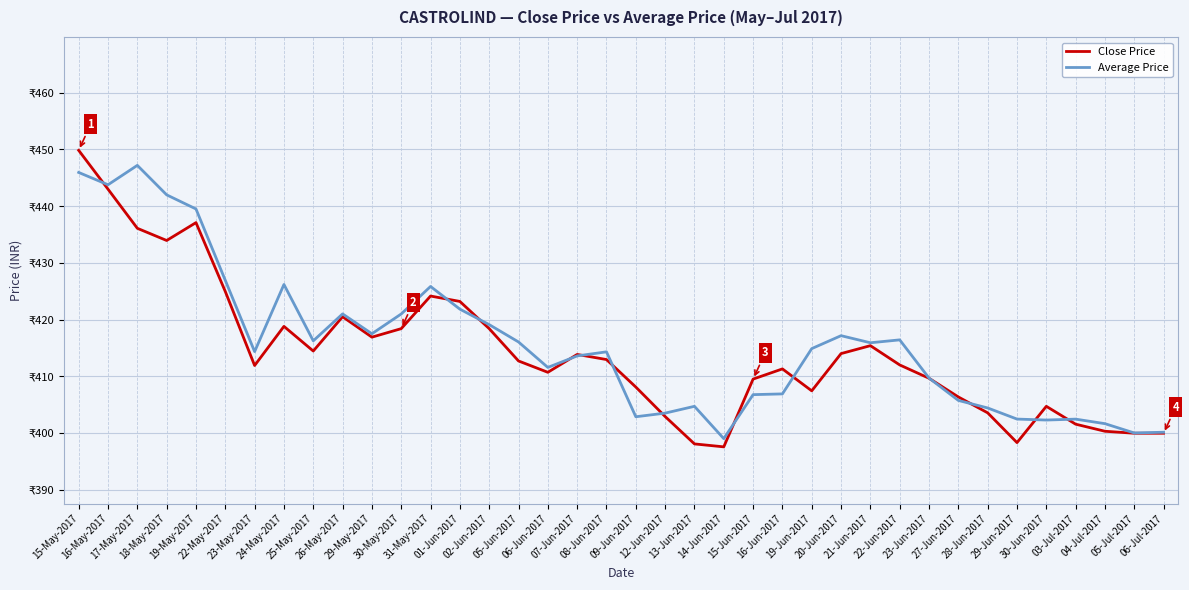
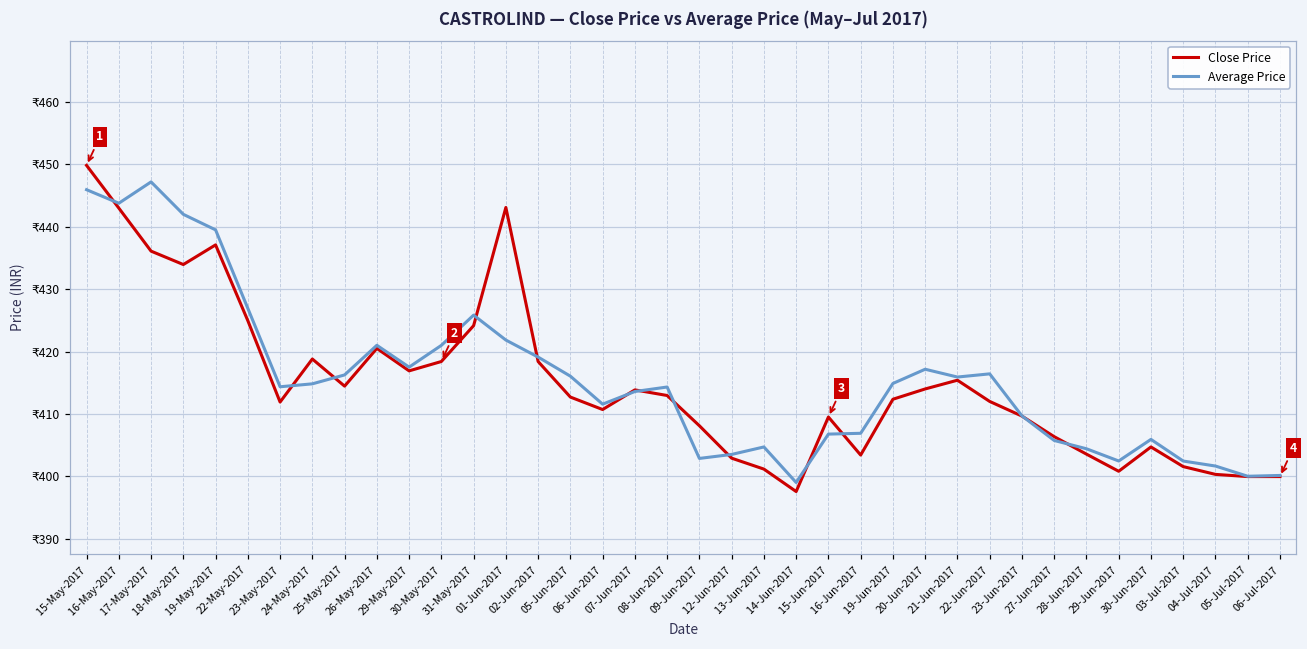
Average Price, 24-May-2017: ₹426 -> ₹415
Close Price, 01-Jun-2017: ₹423 -> ₹443
Close Price, 13-Jun-2017: ₹398 -> ₹401
Close Price, 16-Jun-2017: ₹411 -> ₹403
Close Price, 19-Jun-2017: ₹407 -> ₹412
Close Price, 29-Jun-2017: ₹398 -> ₹401
Average Price, 30-Jun-2017: ₹402 -> ₹406
